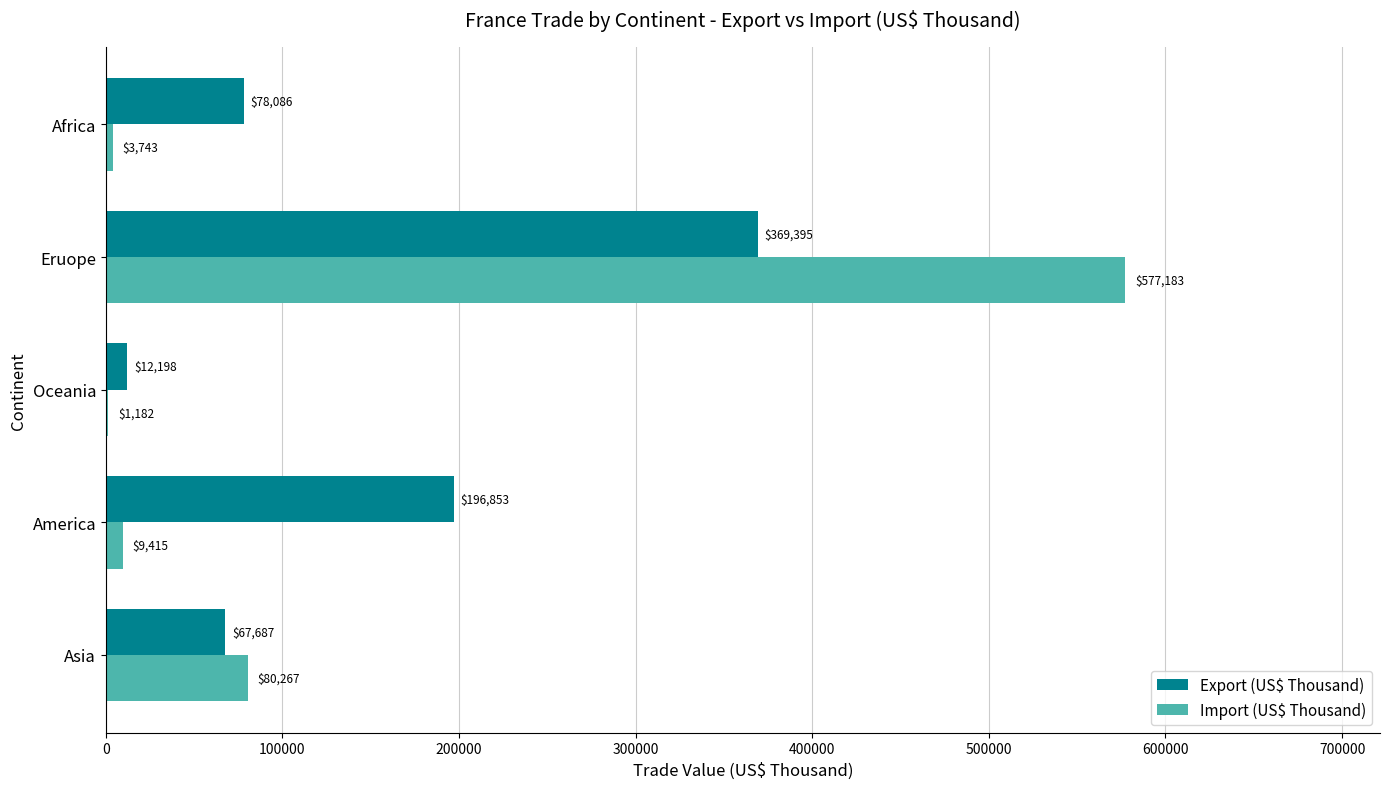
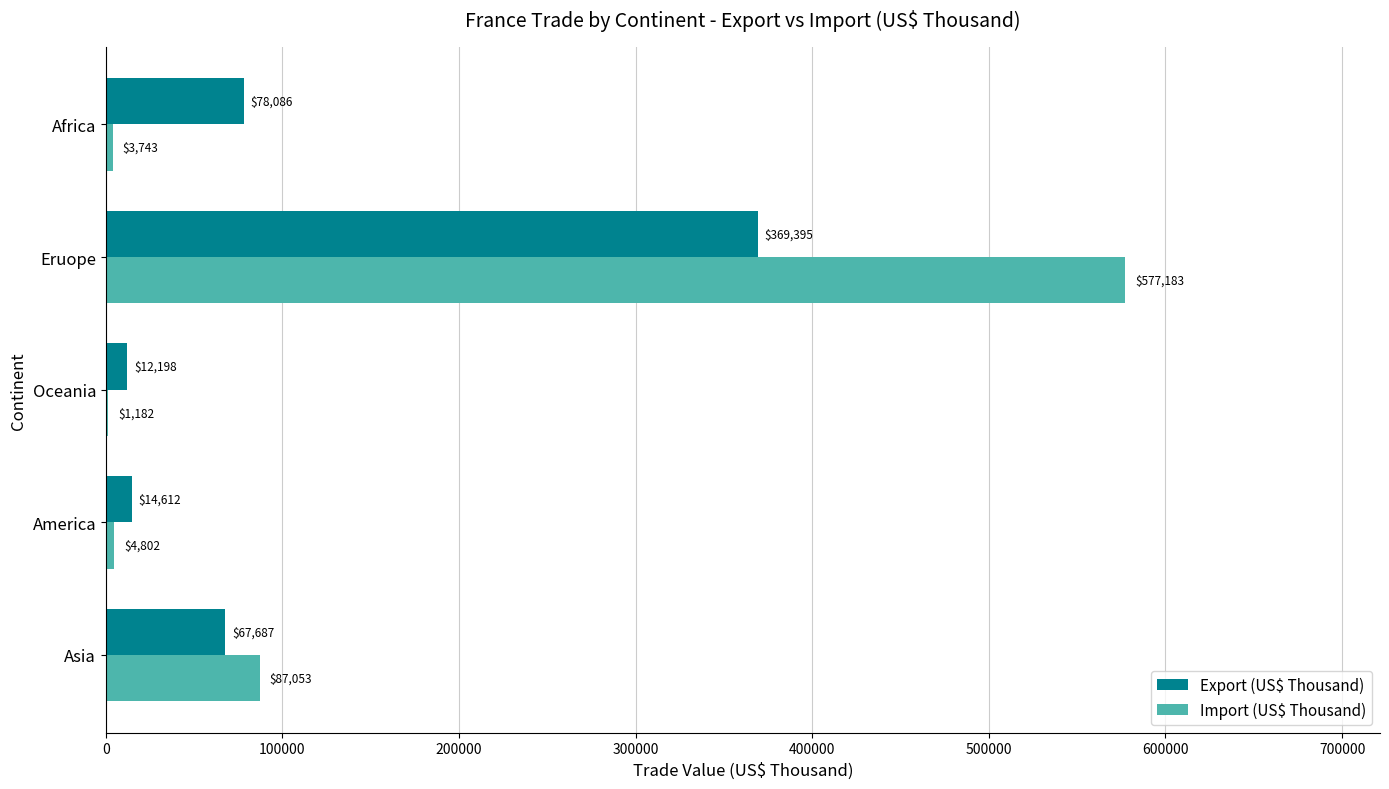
Export (US$ Thousand), America: $196,853 -> $14,612
Import (US$ Thousand), America: $9,415 -> $4,802
Import (US$ Thousand), Asia: $80,267 -> $87,053
